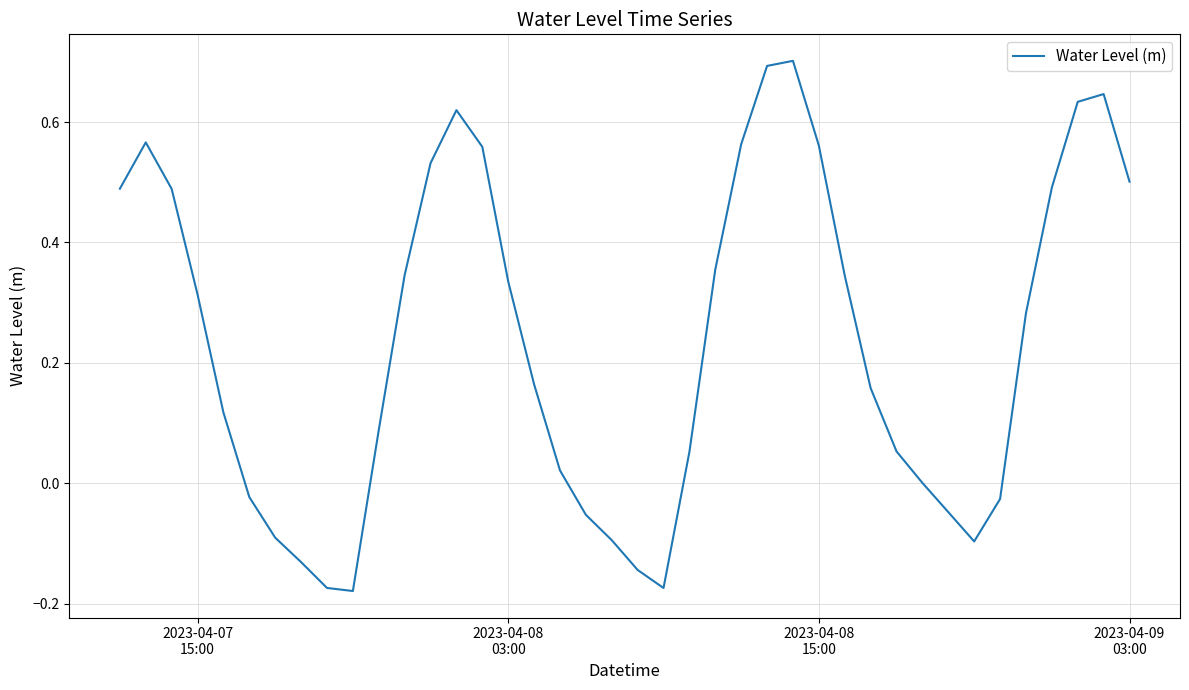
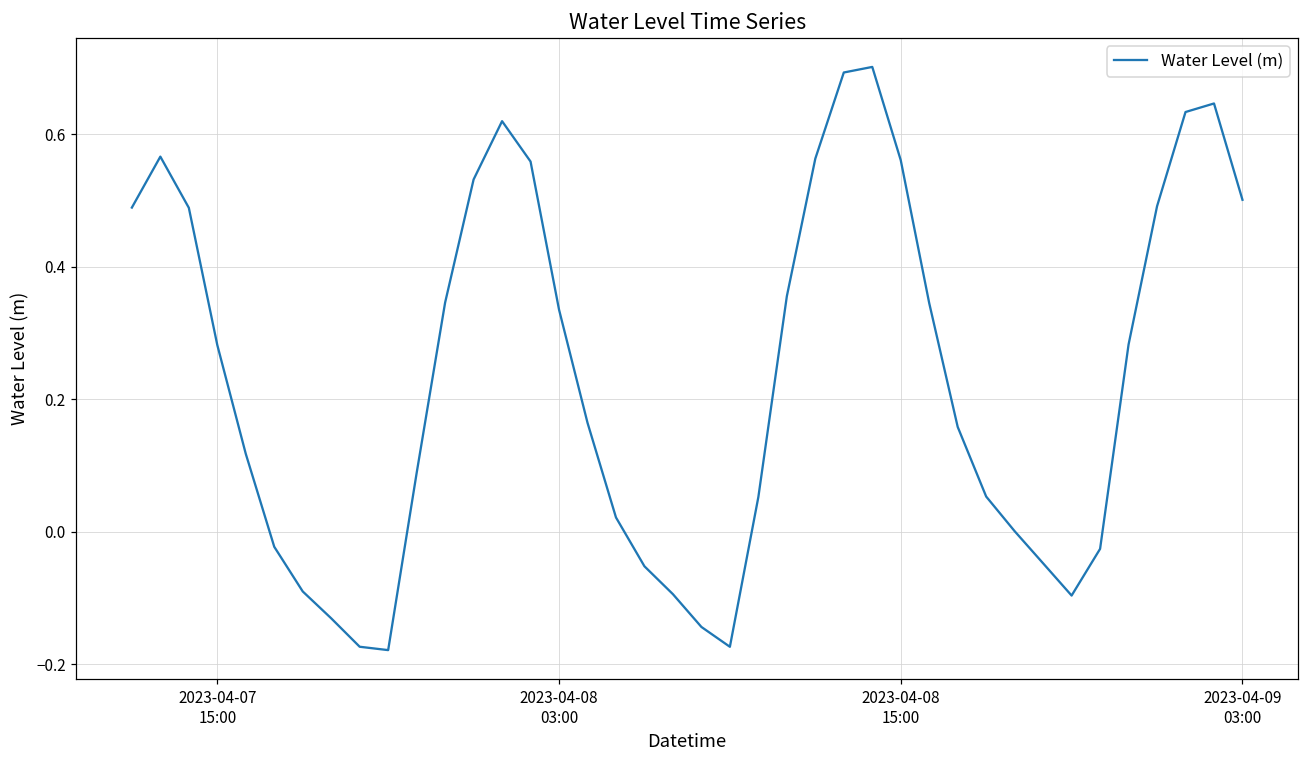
2023-04-07 15:00: 0.31 -> 0.28
